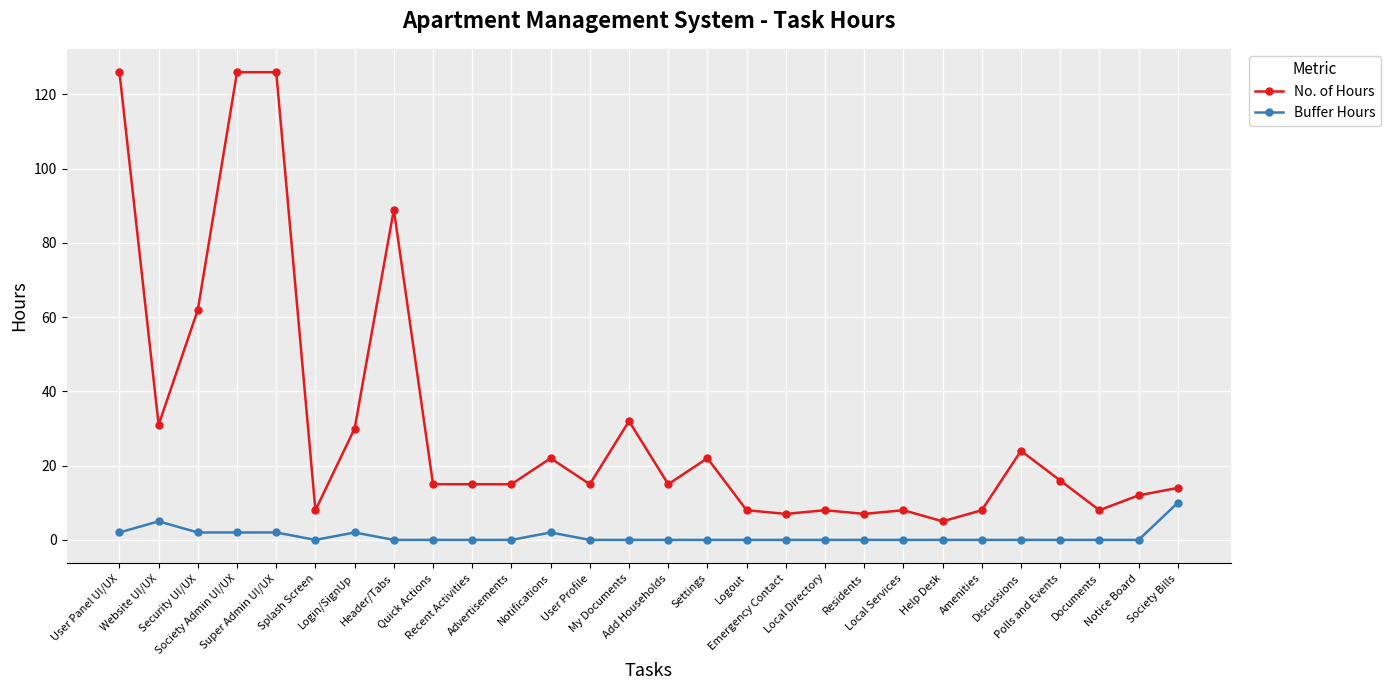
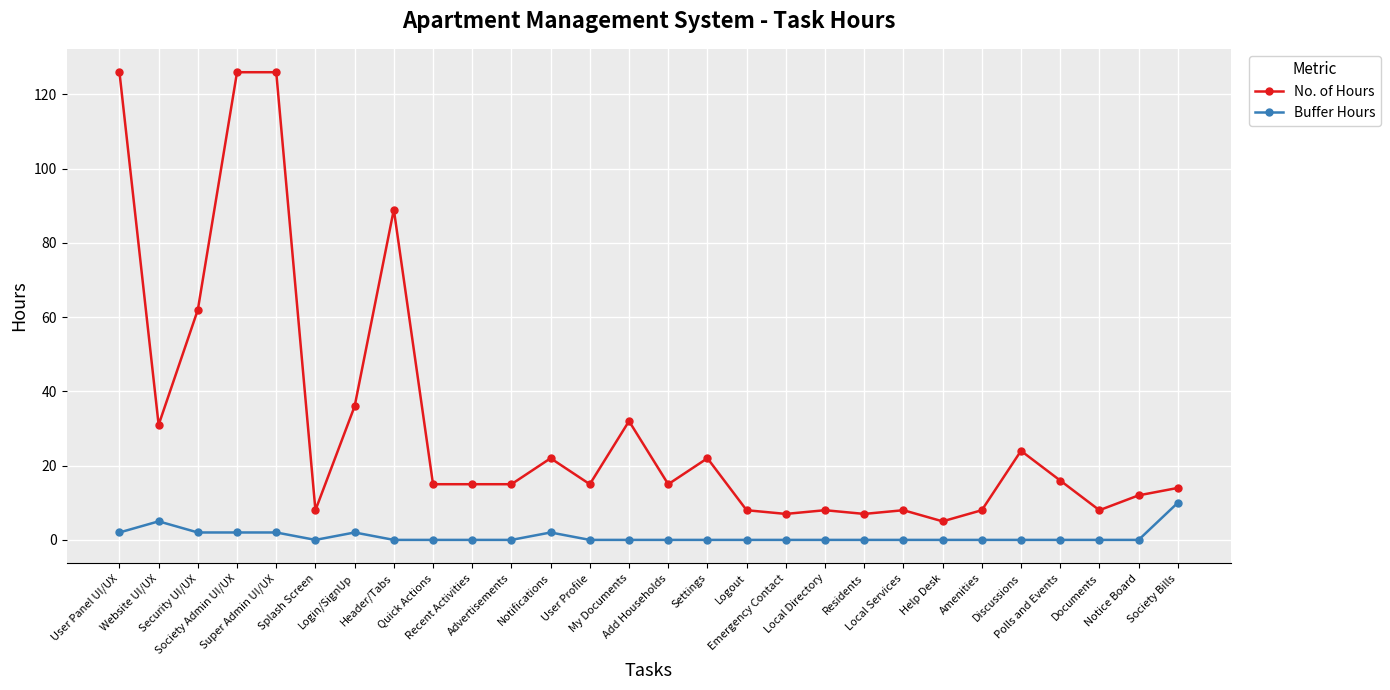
No. of Hours, Login/SignUp: 30 -> 36
